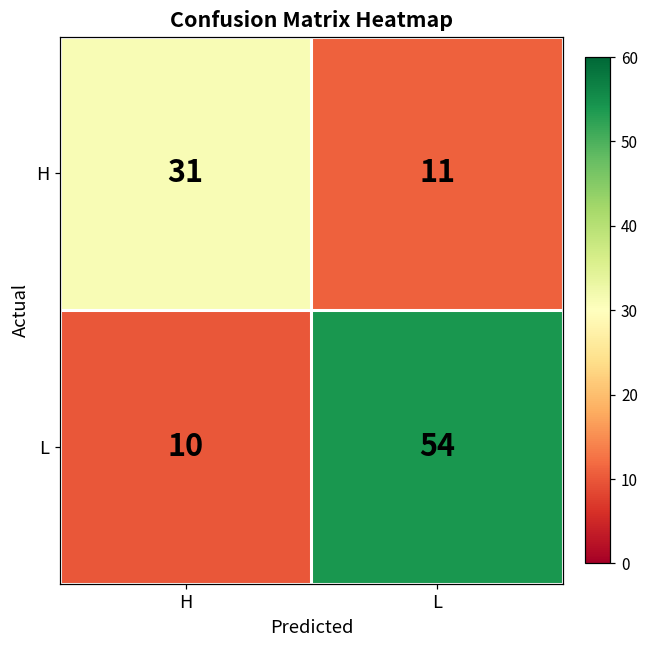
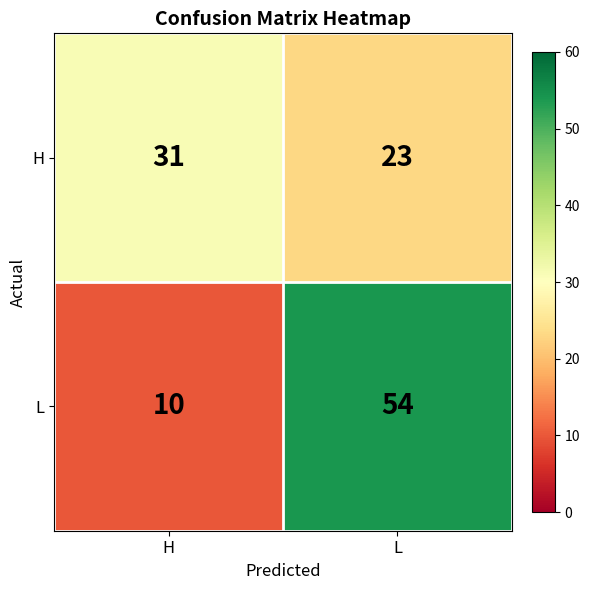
H, L: 11 -> 23
